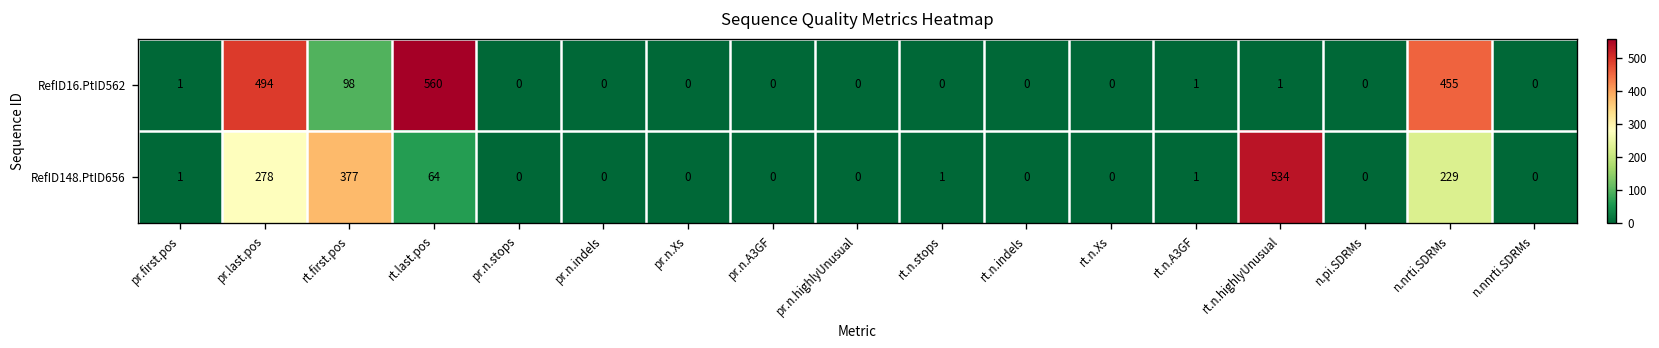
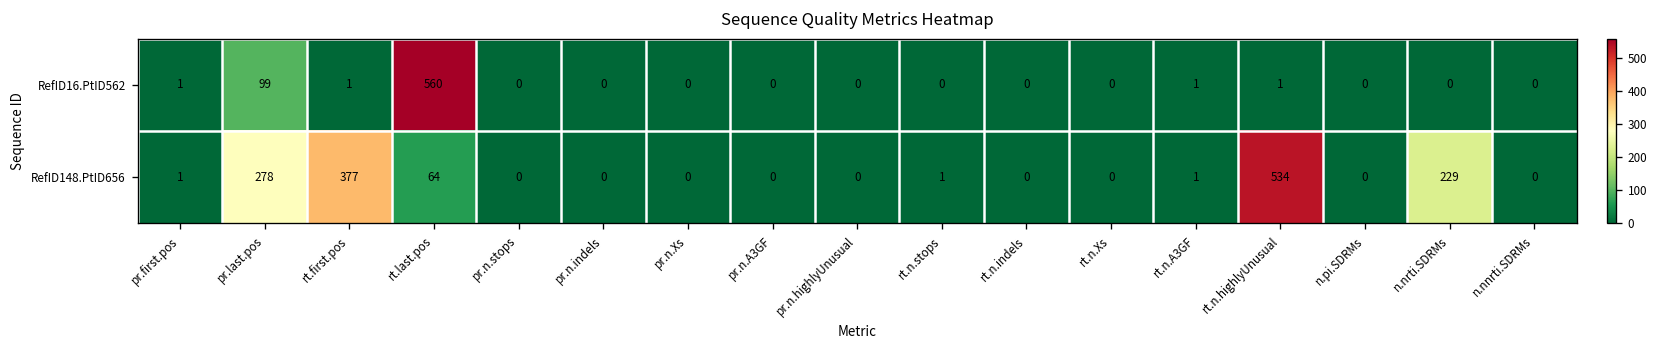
RefID16.PtID562, pr.last.pos: 494 -> 99
RefID16.PtID562, rt.first.pos: 98 -> 1
RefID16.PtID562, n.nrti.SDRMs: 455 -> 0
